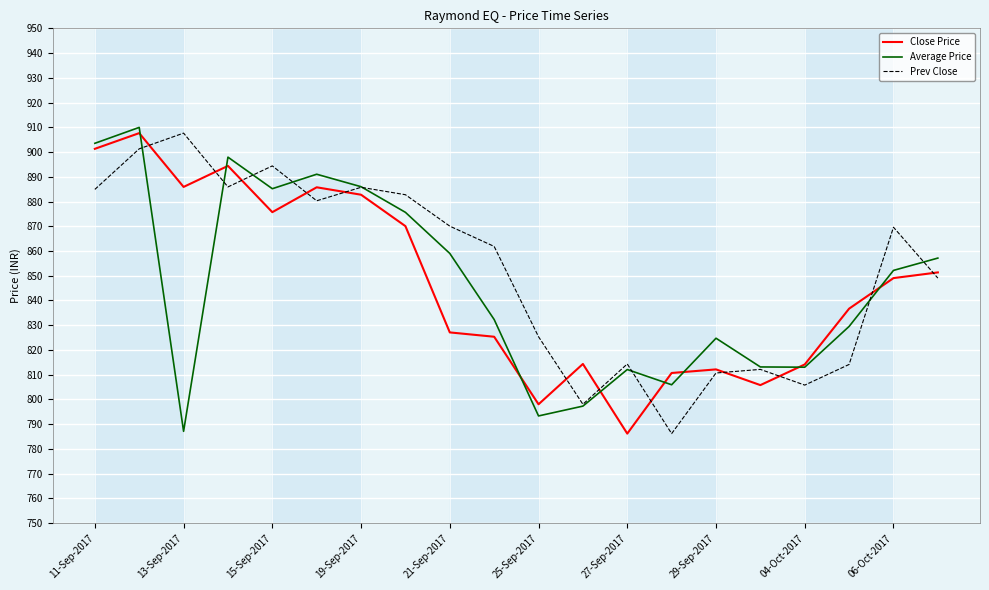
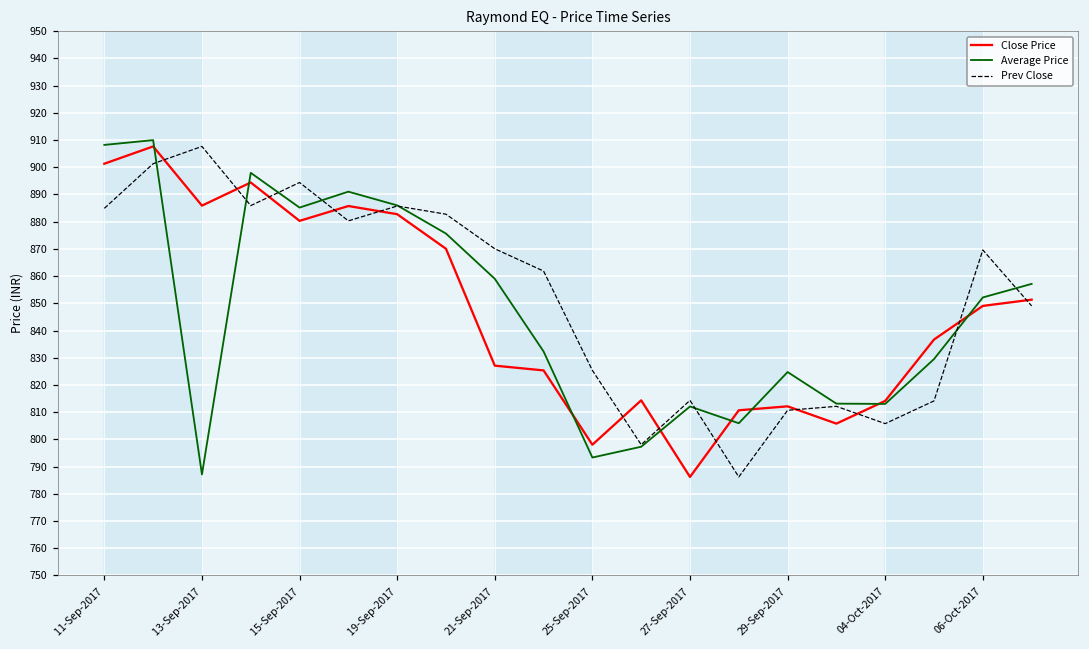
Average Price, 11-Sep-2017: 904 -> 908
Close Price, 15-Sep-2017: 876 -> 880
